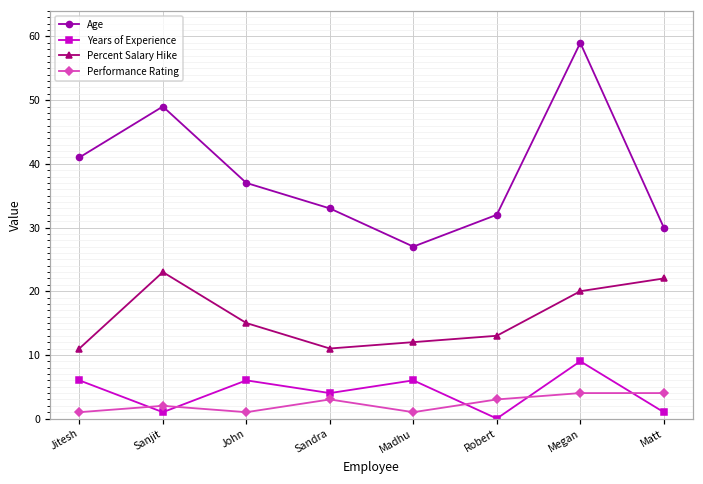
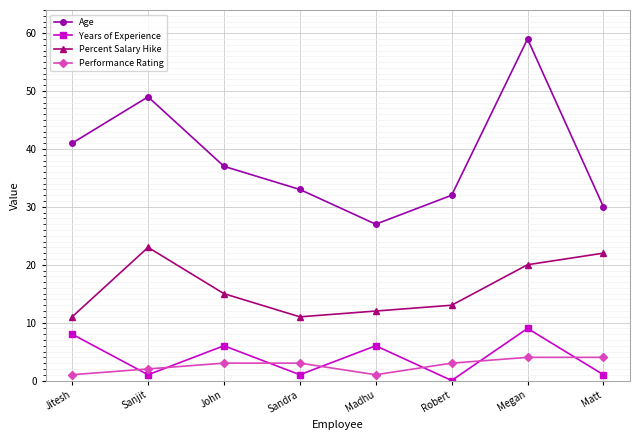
Years of Experience, Jitesh: 6 -> 8
Performance Rating, John: 1 -> 3
Years of Experience, Sandra: 4 -> 1
